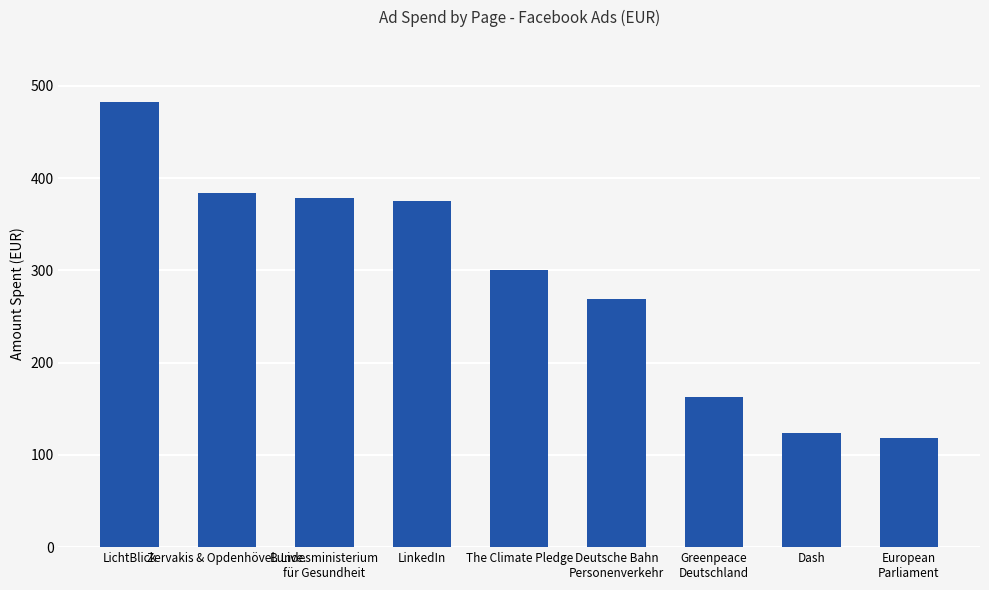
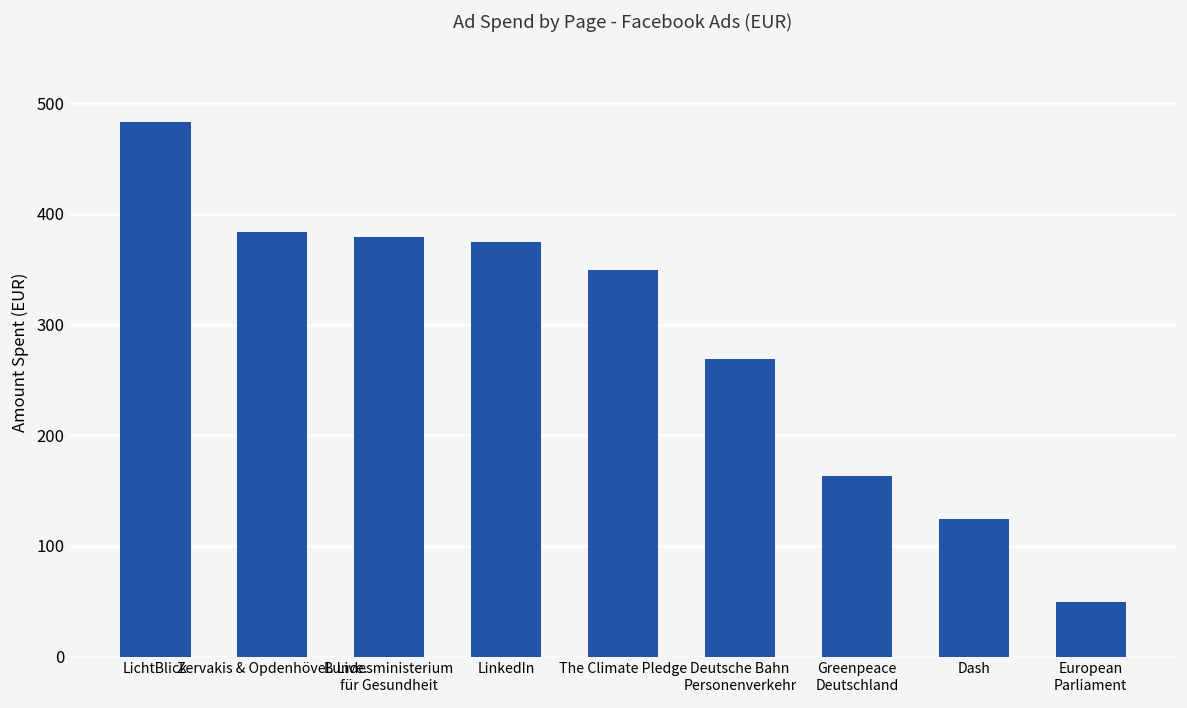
The Climate Pledge: 300 -> 350
European Parliament: 120 -> 50
